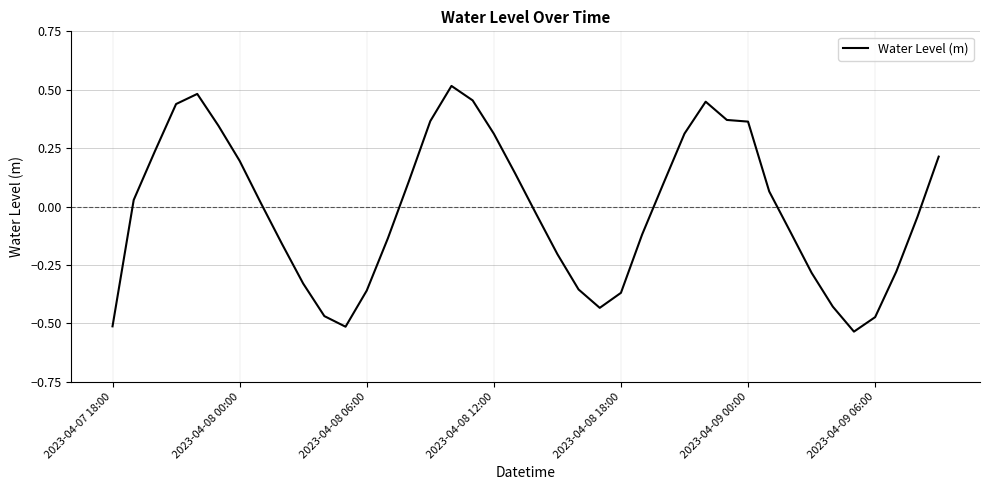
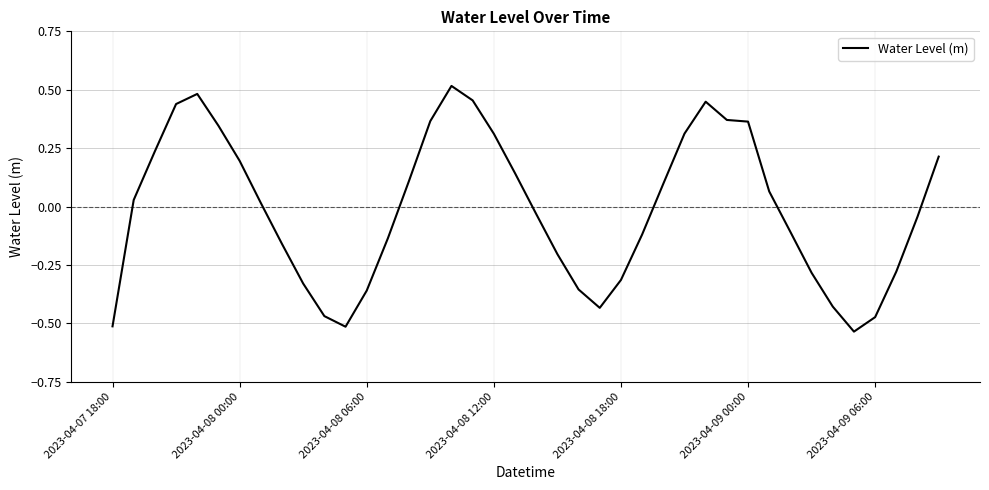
2023-04-08 18:00: -0.37 -> -0.31
